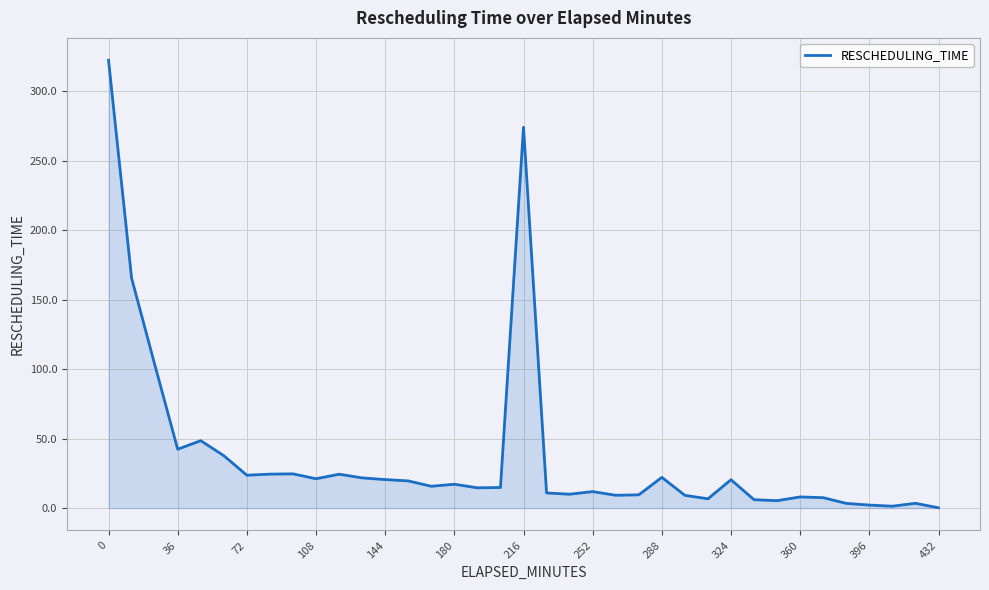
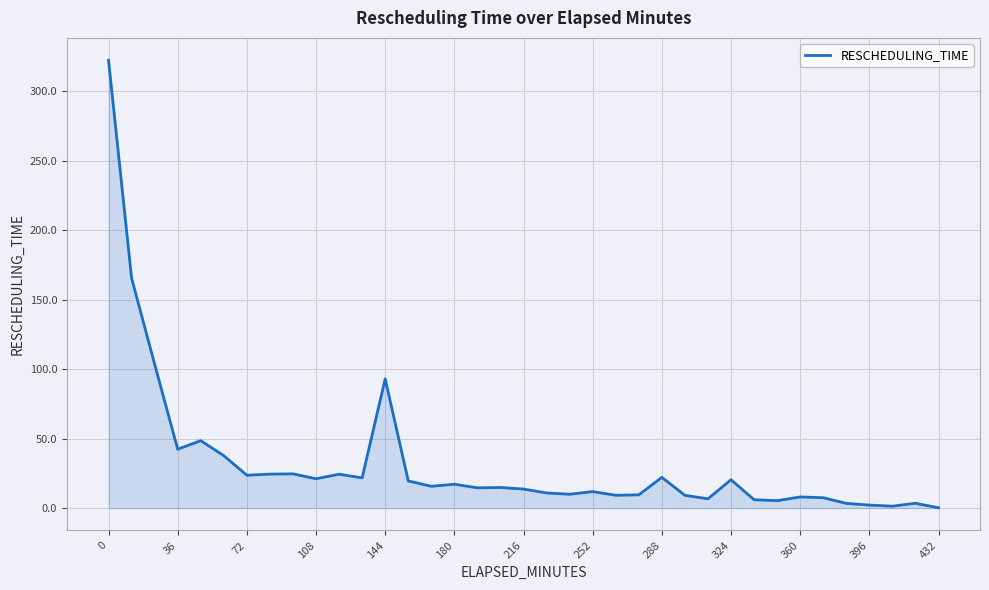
144: 20 -> 93
216: 274 -> 14
